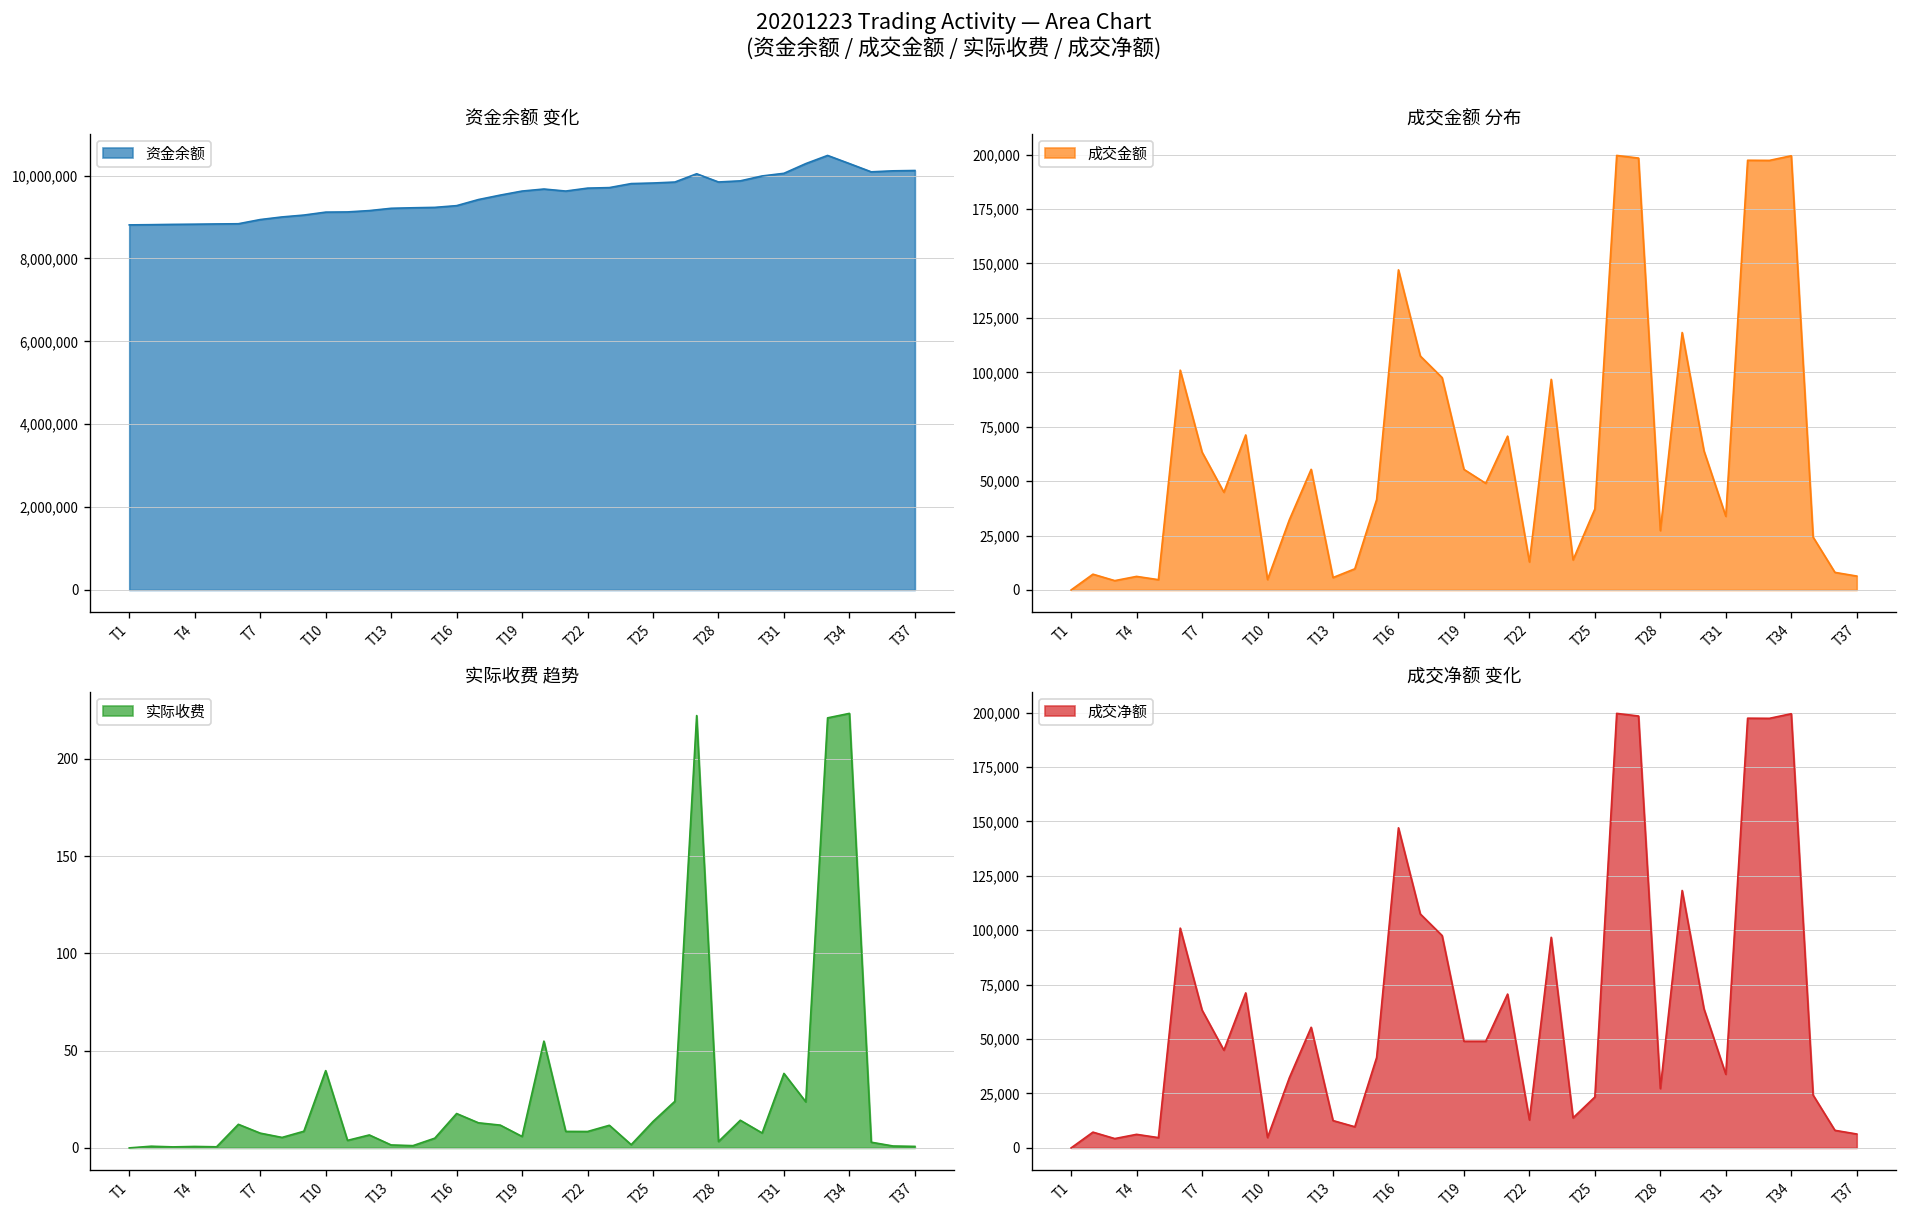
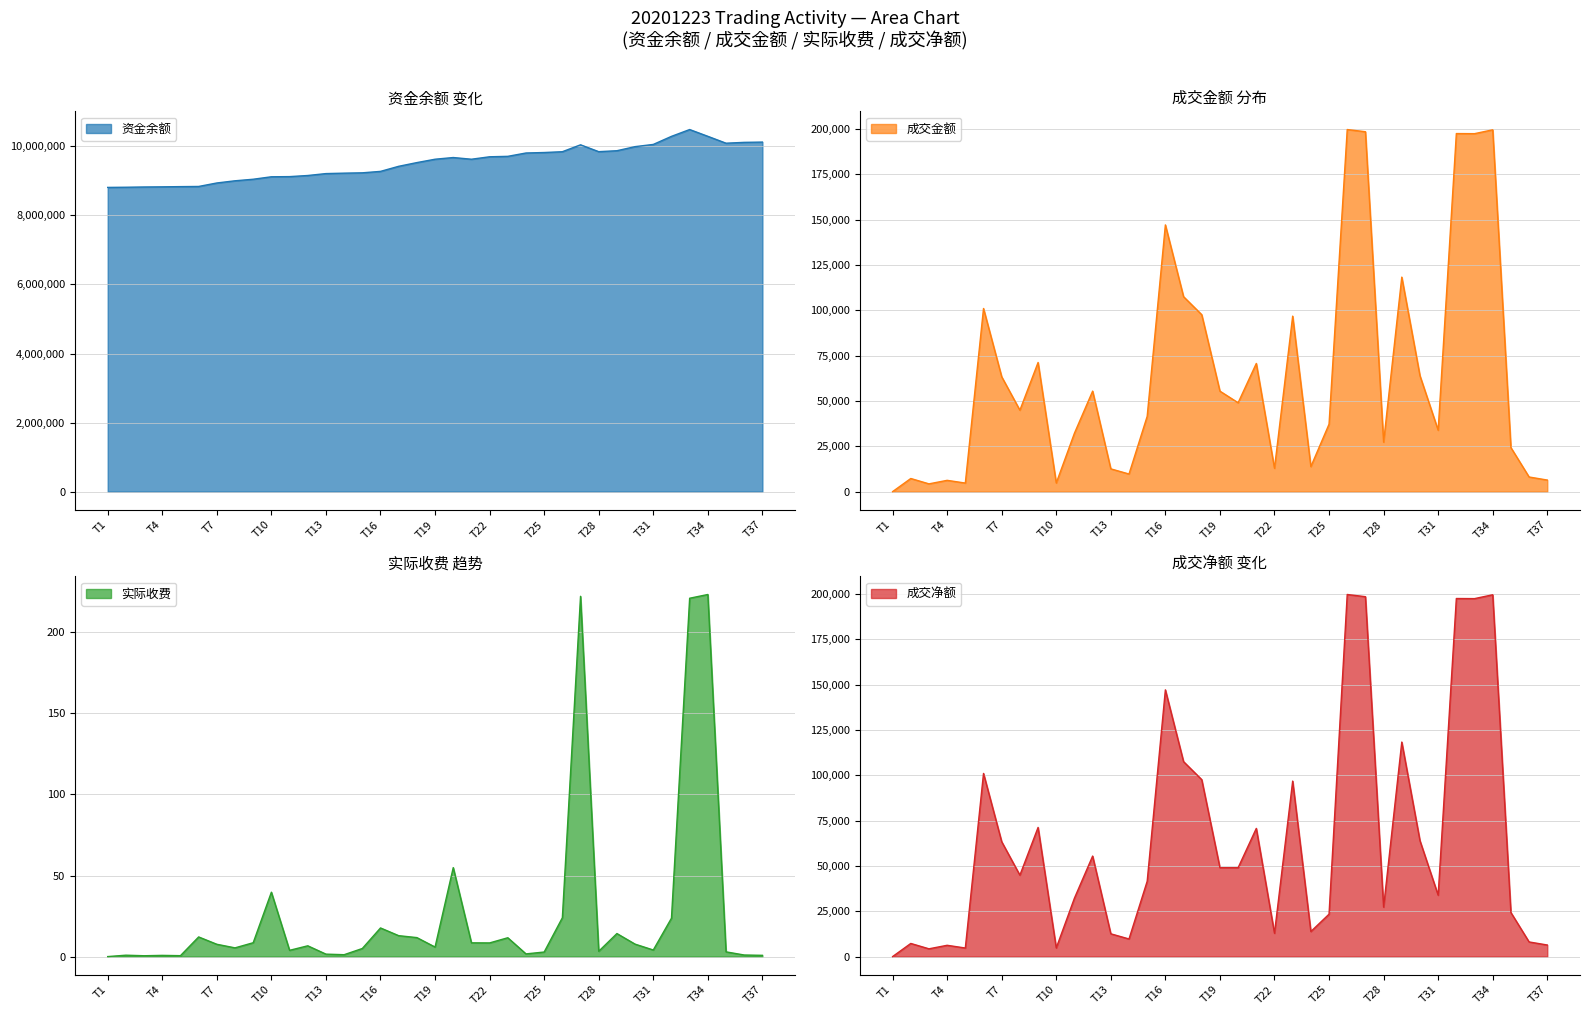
成交金额 分布, T13: 6,000 -> 13,000
实际收费 趋势, T25: 14 -> 3
实际收费 趋势, T31: 38 -> 4
